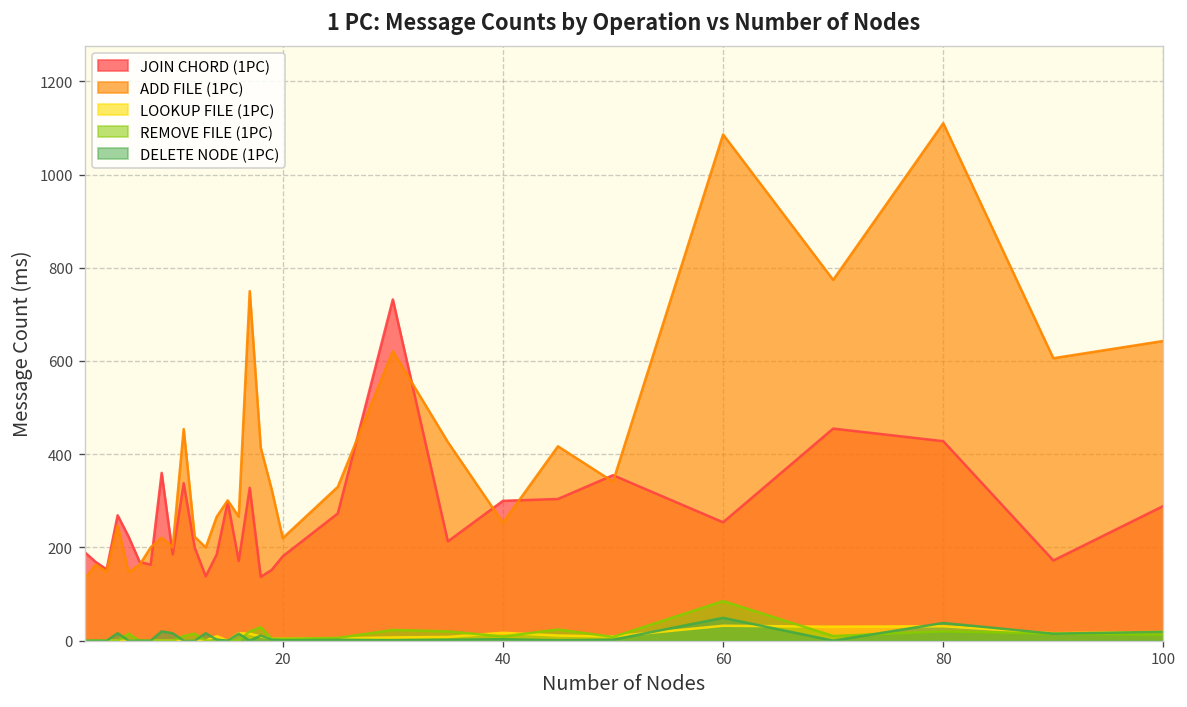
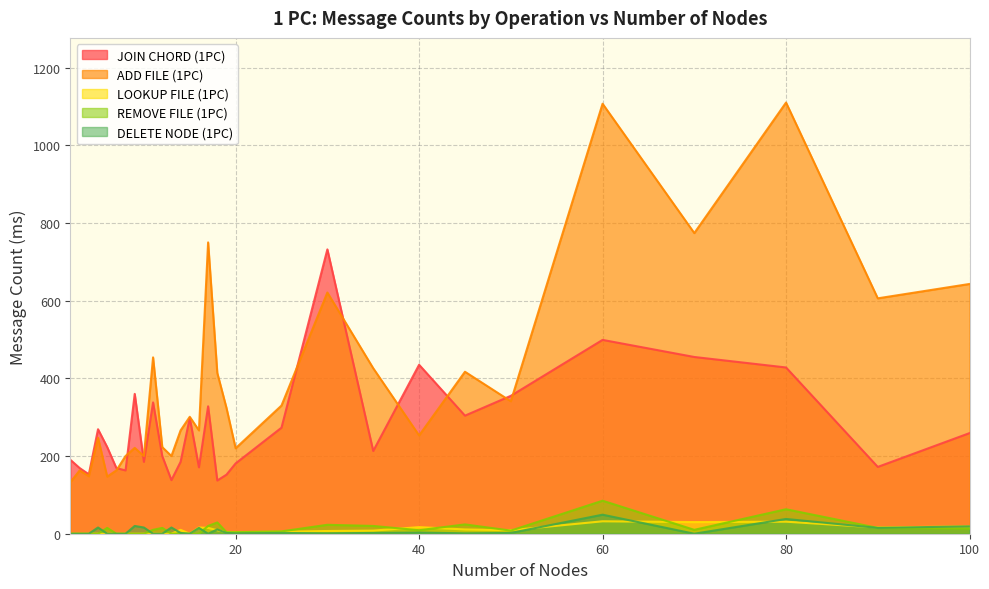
JOIN CHORD (1PC), 40: 300 -> 440
JOIN CHORD (1PC), 60: 250 -> 500
ADD FILE (1PC), 60: 1090 -> 1110
REMOVE FILE (1PC), 80: 20 -> 60
JOIN CHORD (1PC), 100: 290 -> 260
